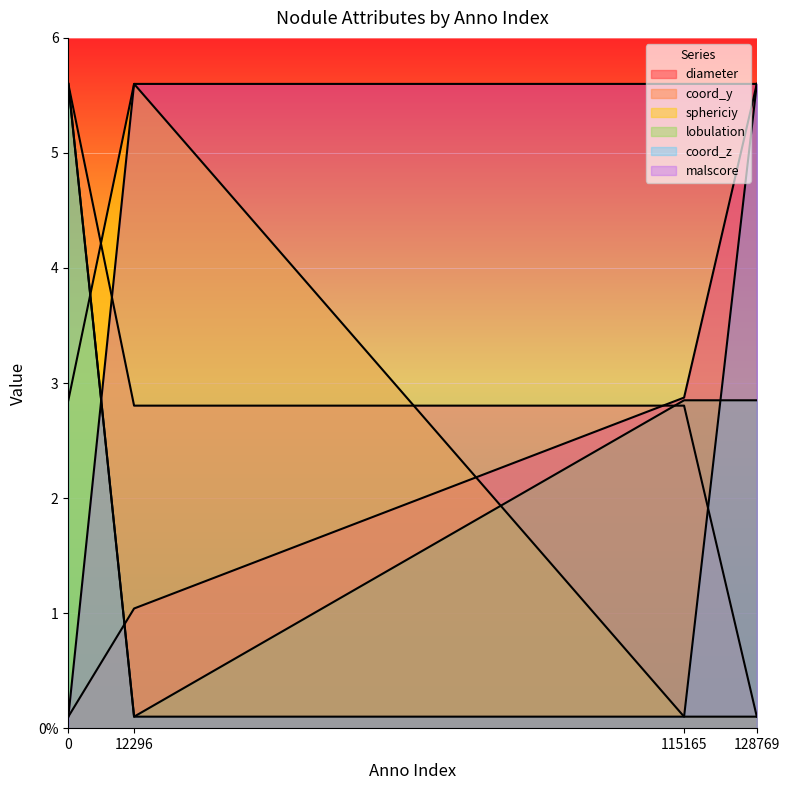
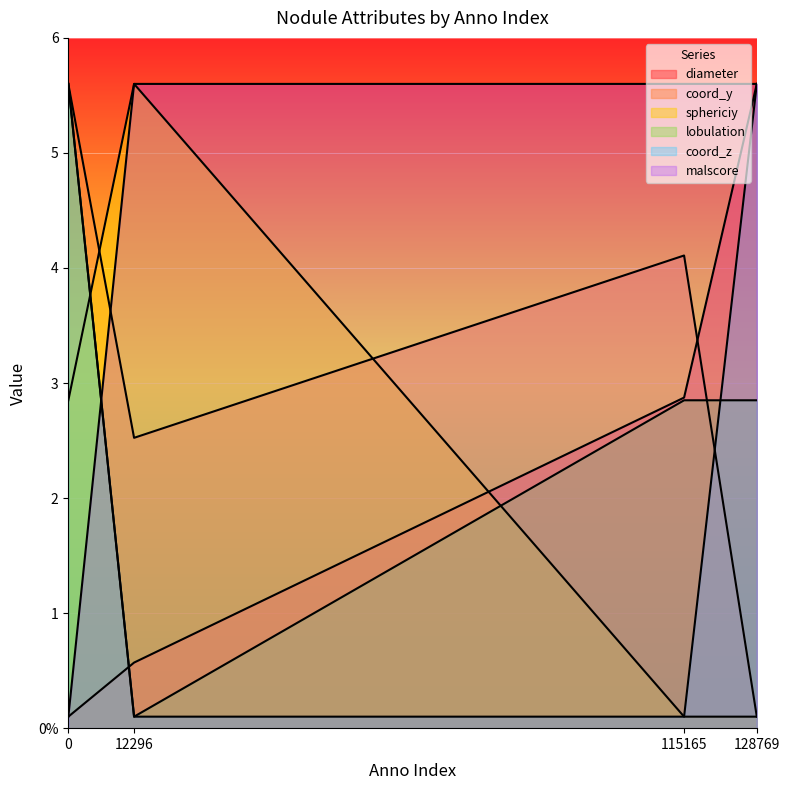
diameter, 12296: 1.04 -> 0.57
coord_y, 12296: 2.80 -> 2.52
coord_y, 115165: 2.80 -> 4.11
